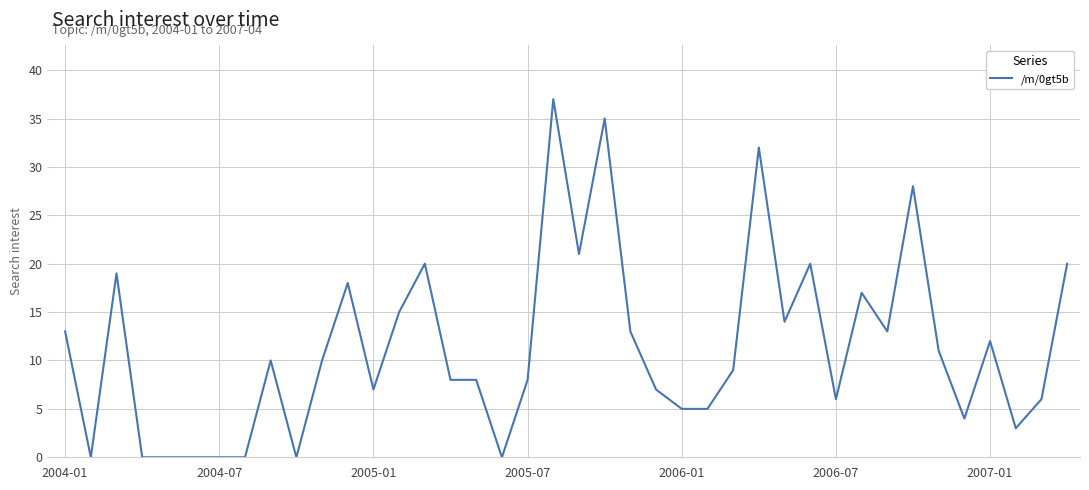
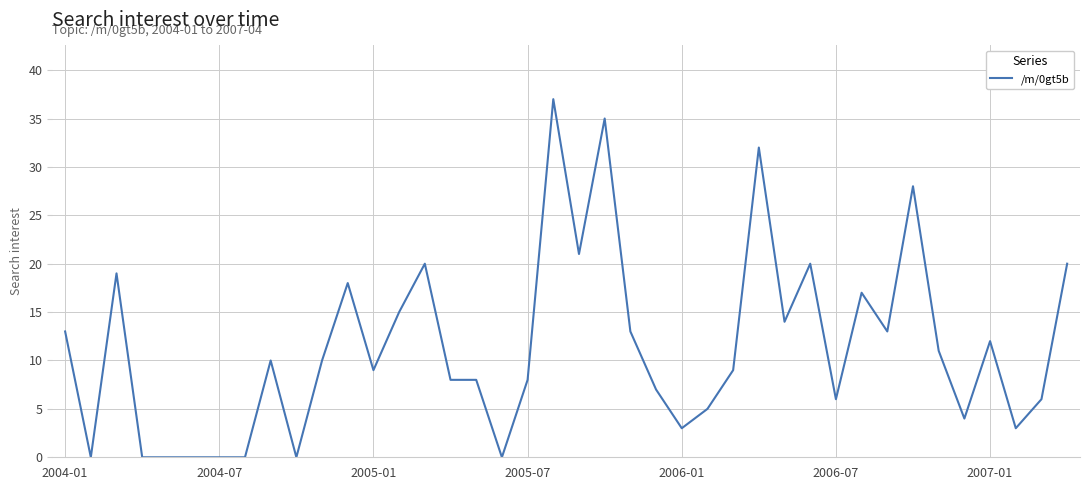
2005-01: 7 -> 9
2006-01: 5 -> 3
